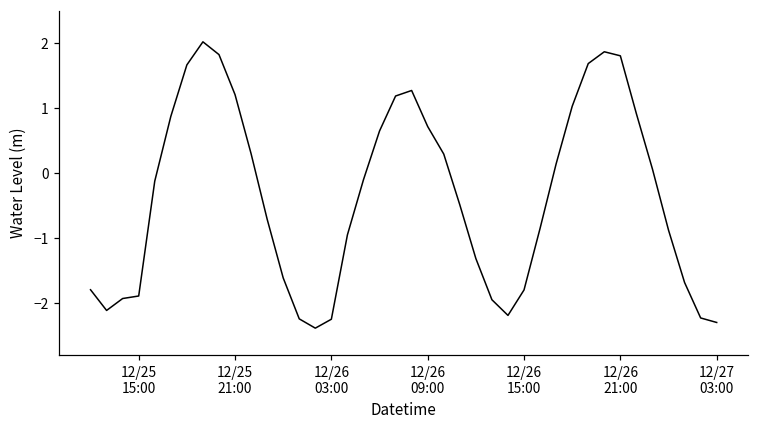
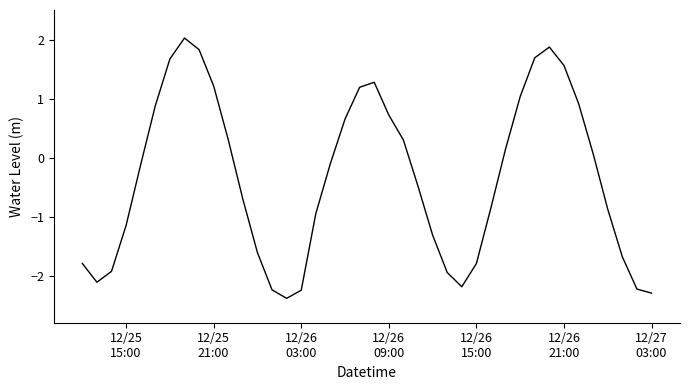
12/25 15:00: -1.9 -> -1.2
12/26 21:00: 1.8 -> 1.6
